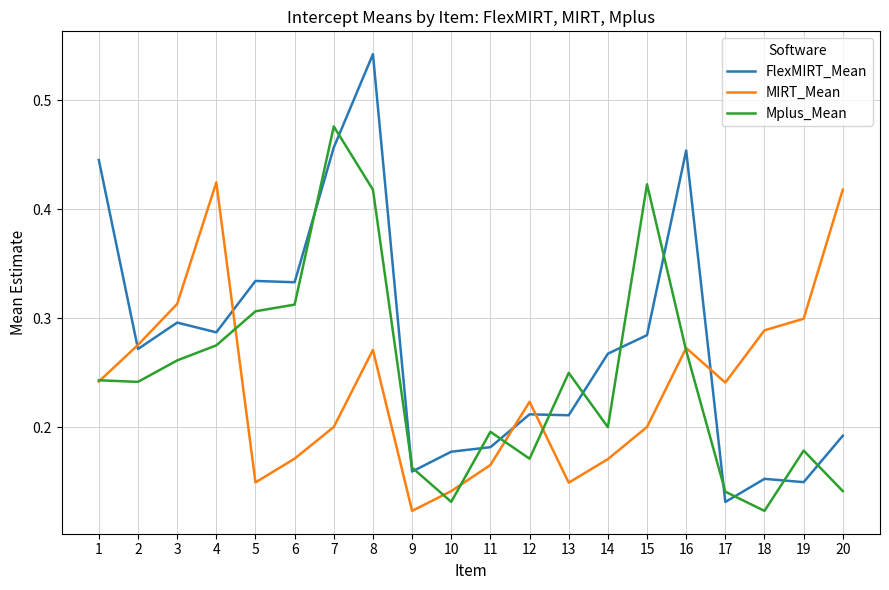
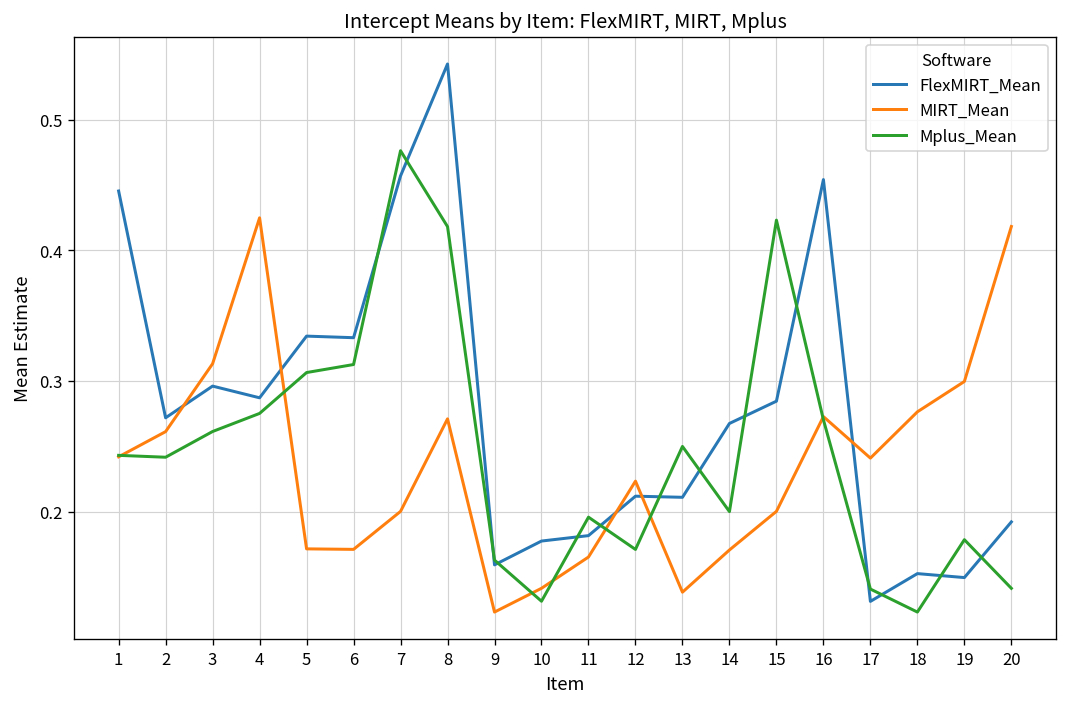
MIRT_Mean, 2: 0.276 -> 0.261
MIRT_Mean, 5: 0.149 -> 0.171
MIRT_Mean, 13: 0.149 -> 0.138
MIRT_Mean, 18: 0.289 -> 0.276
